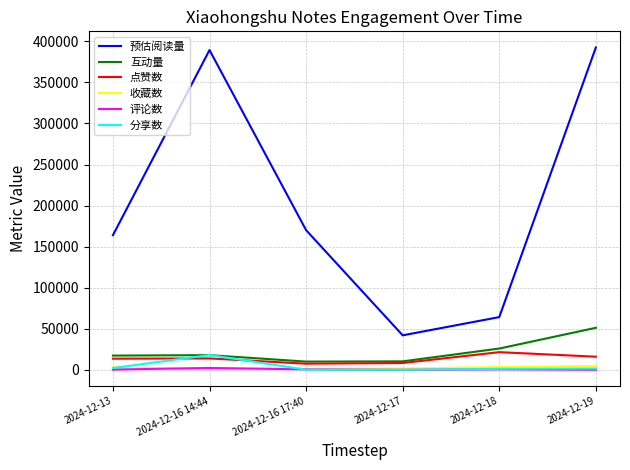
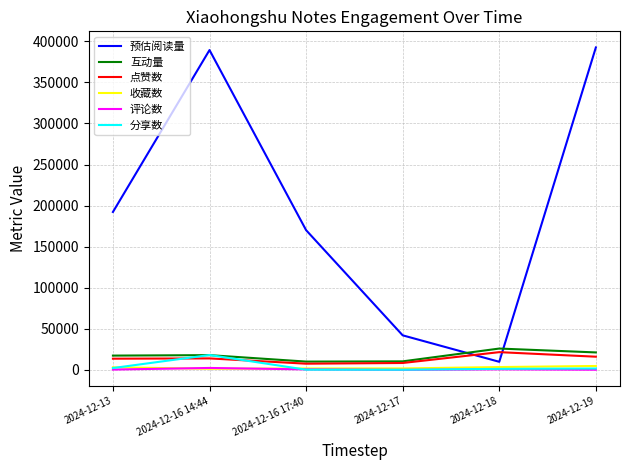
预估阅读量, 2024-12-13: 160000 -> 190000
预估阅读量, 2024-12-18: 60000 -> 10000
互动量, 2024-12-19: 50000 -> 20000
